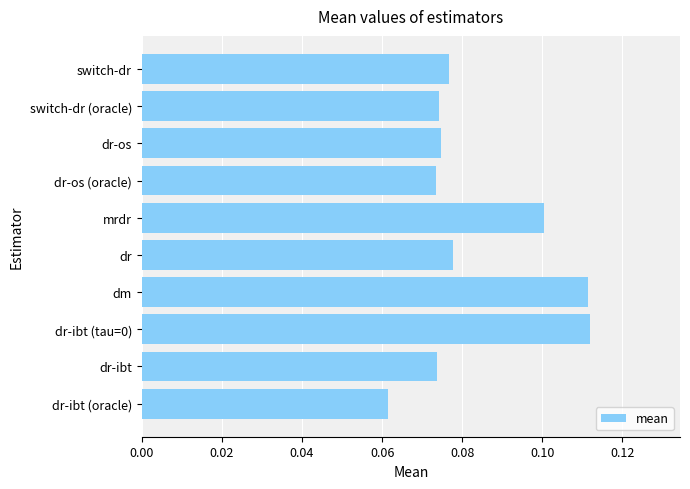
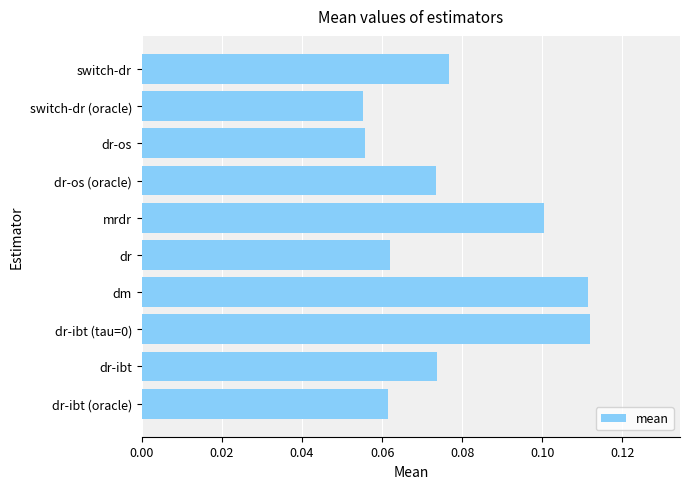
switch-dr (oracle): 0.074 -> 0.055
dr-os: 0.075 -> 0.056
dr: 0.078 -> 0.062
